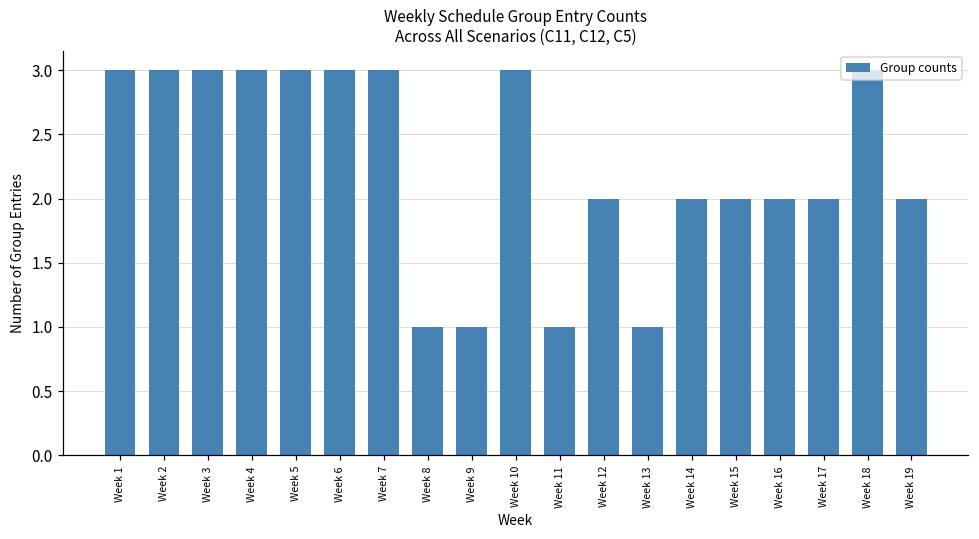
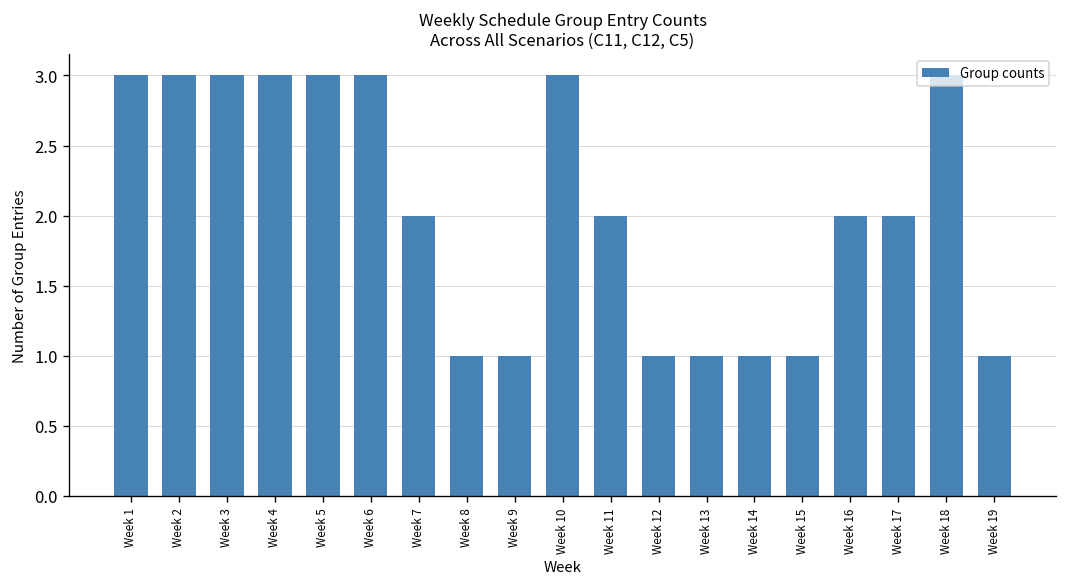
Week 7: 3 -> 2
Week 11: 1 -> 2
Week 12: 2 -> 1
Week 14: 2 -> 1
Week 15: 2 -> 1
Week 19: 2 -> 1
